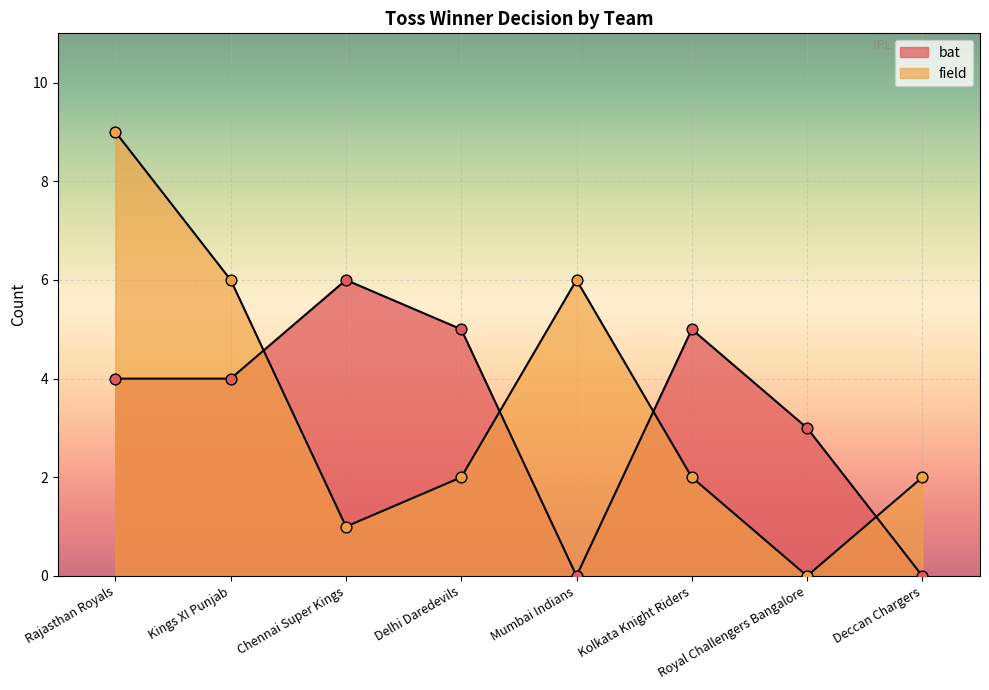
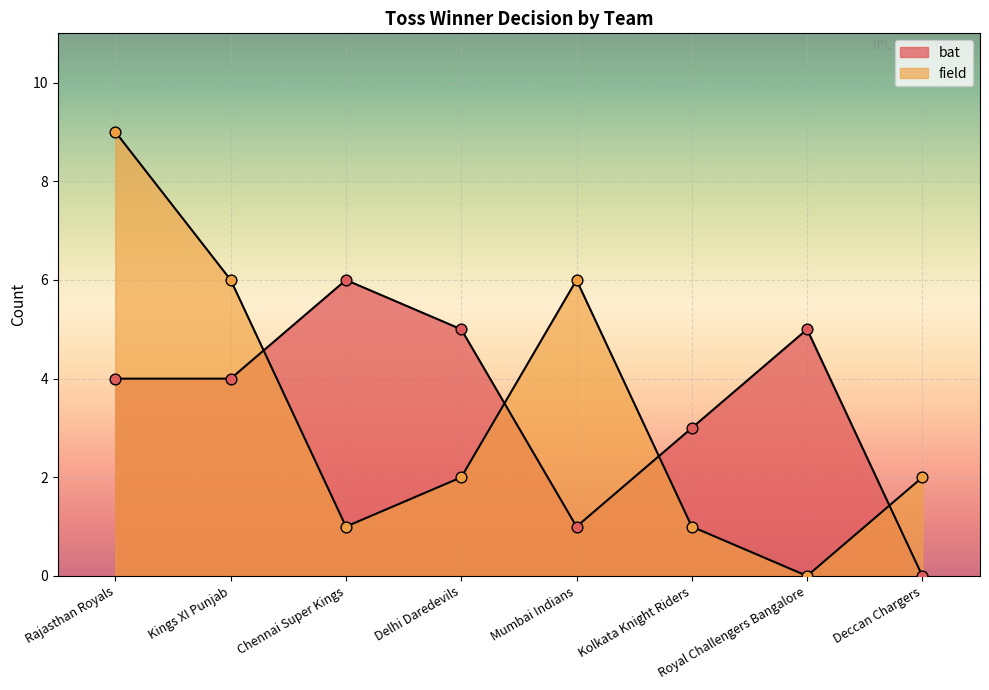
bat, Mumbai Indians: 0 -> 1
bat, Kolkata Knight Riders: 5 -> 3
field, Kolkata Knight Riders: 2 -> 1
bat, Royal Challengers Bangalore: 3 -> 5
